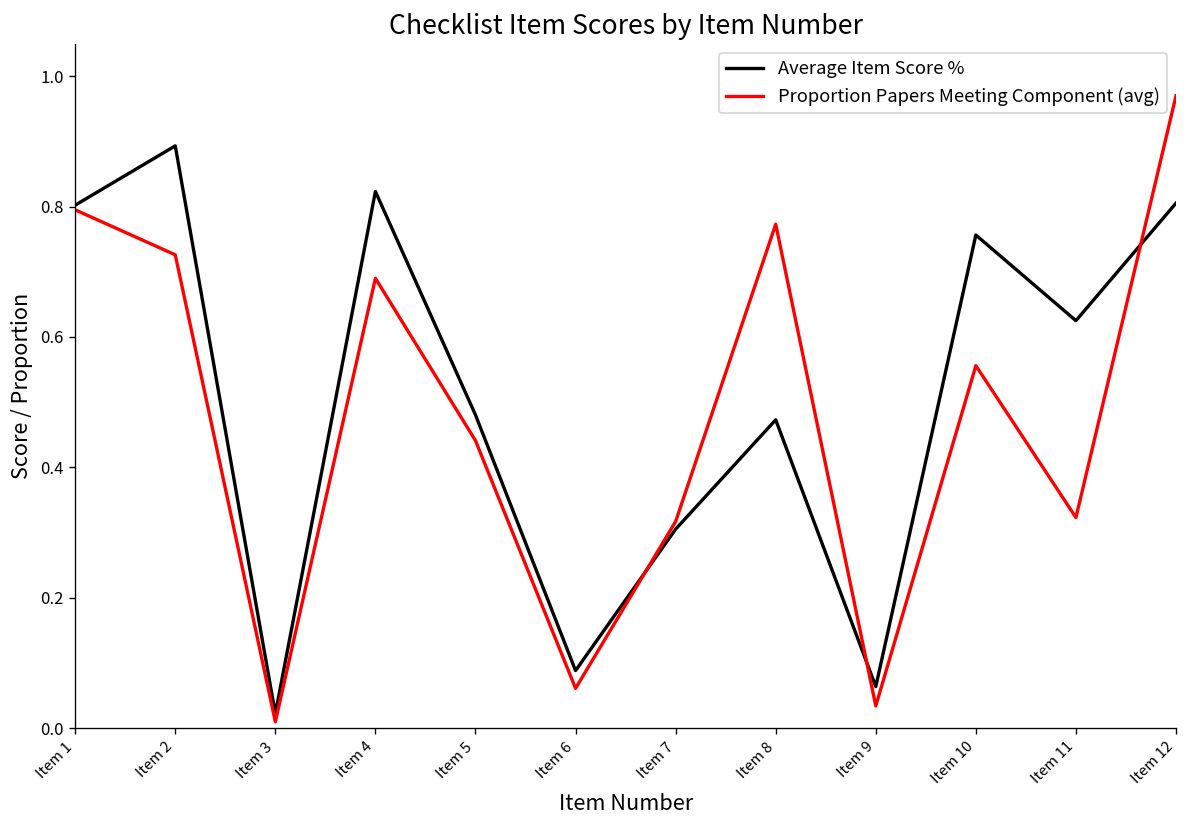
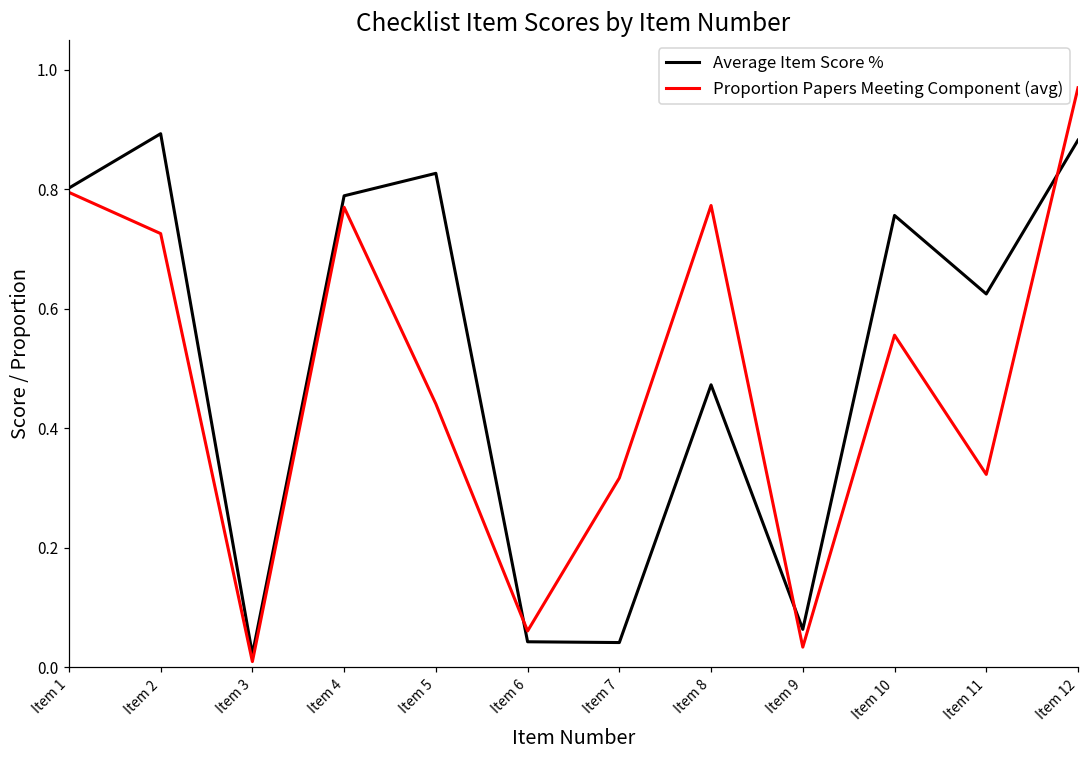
Average Item Score %, Item 4: 0.82 -> 0.79
Proportion Papers Meeting Component (avg), Item 4: 0.69 -> 0.77
Average Item Score %, Item 5: 0.48 -> 0.83
Average Item Score %, Item 6: 0.09 -> 0.04
Average Item Score %, Item 7: 0.31 -> 0.04
Average Item Score %, Item 12: 0.81 -> 0.88
